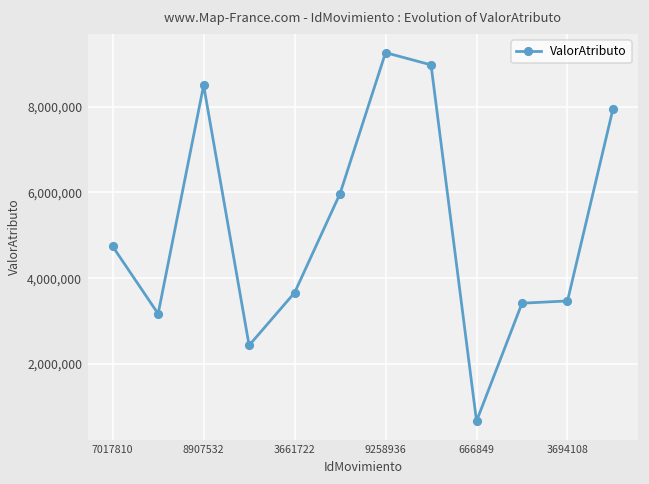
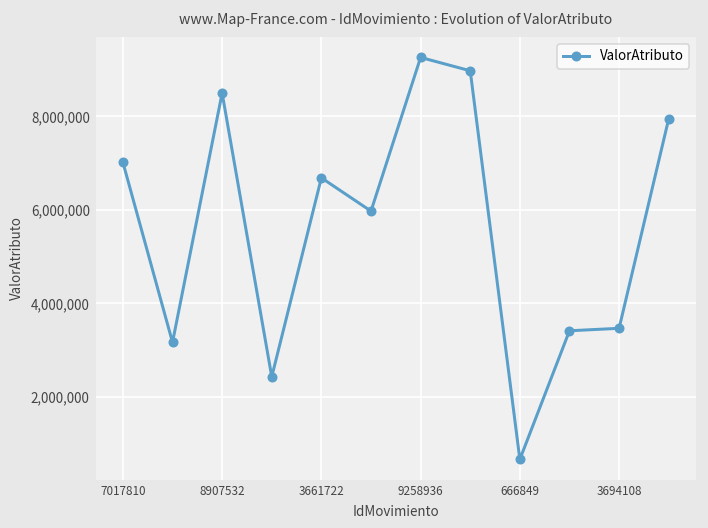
7017810: 4,700,000 -> 7,000,000
3661722: 3,700,000 -> 6,700,000
